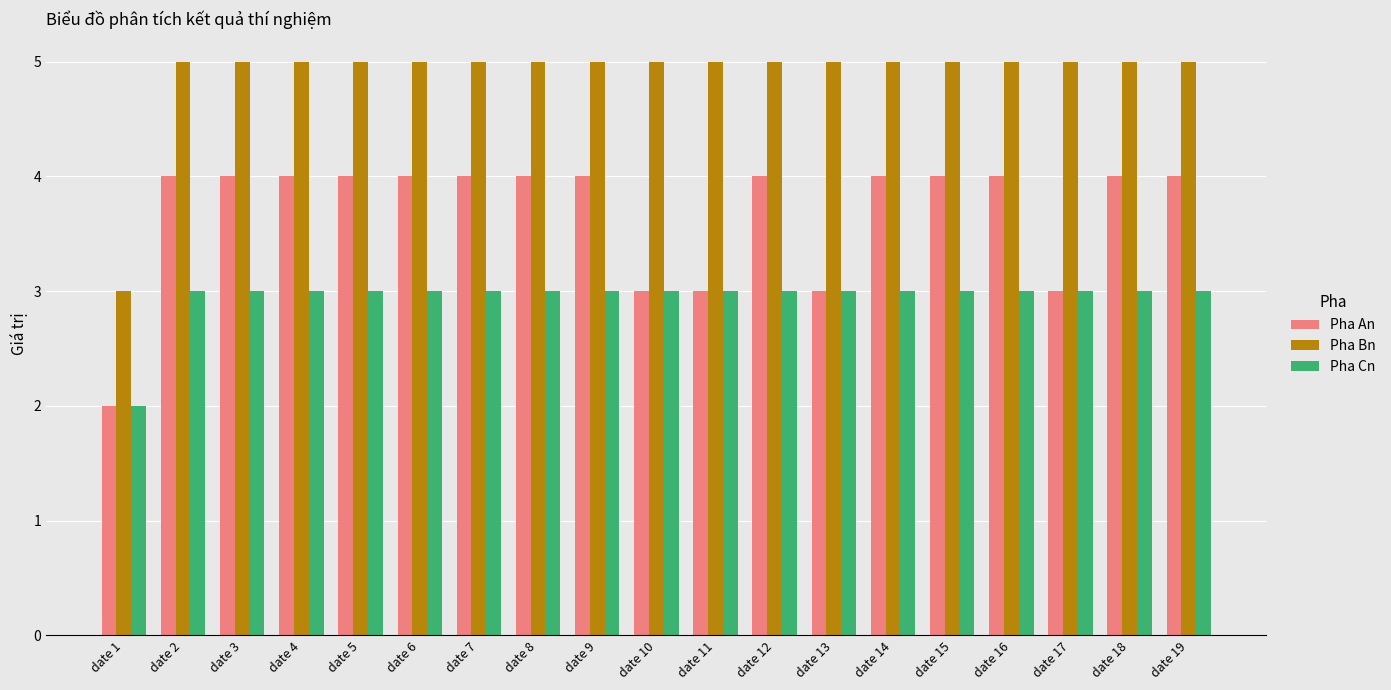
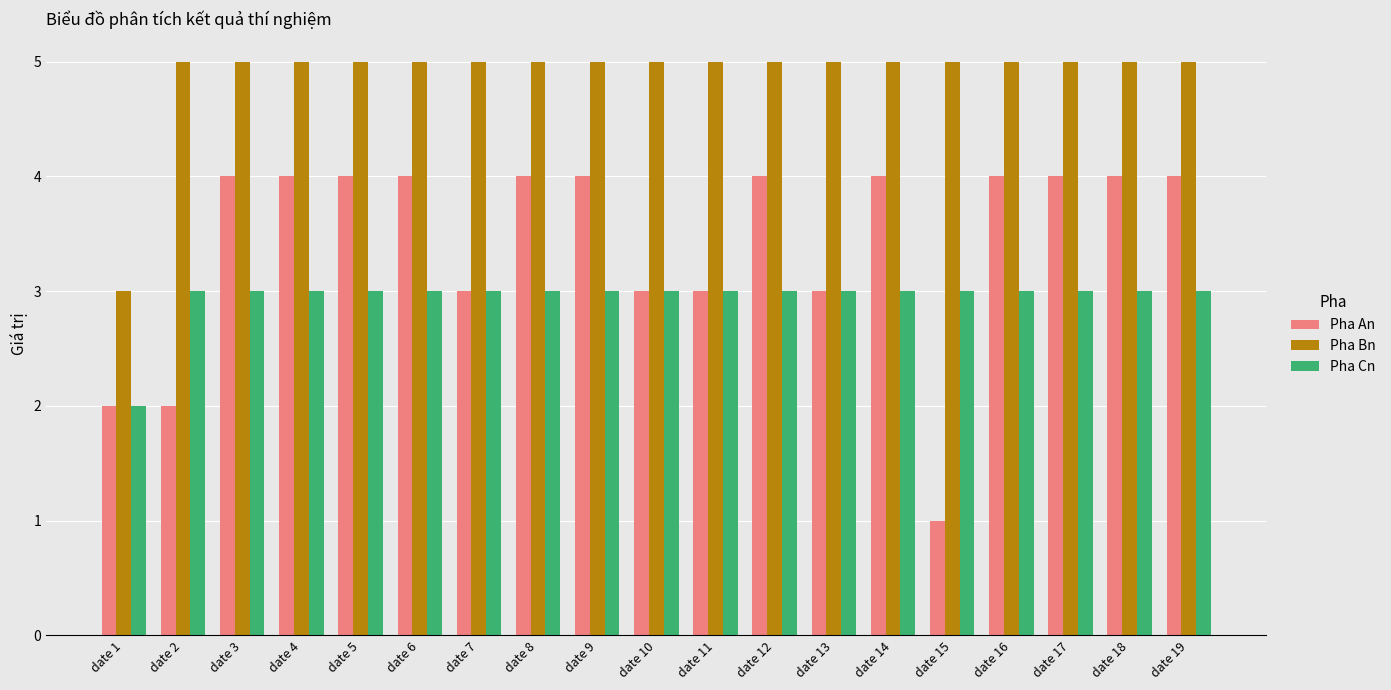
Pha An, date 2: 4 -> 2
Pha An, date 7: 4 -> 3
Pha An, date 15: 4 -> 1
Pha An, date 17: 3 -> 4
